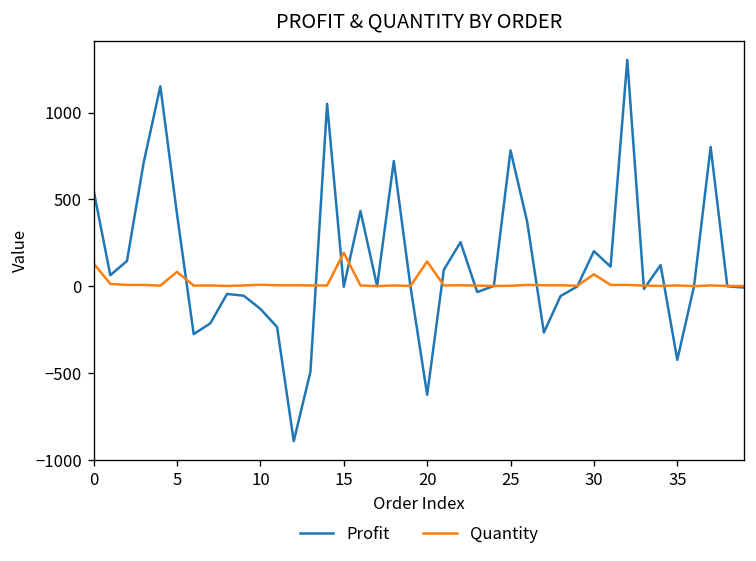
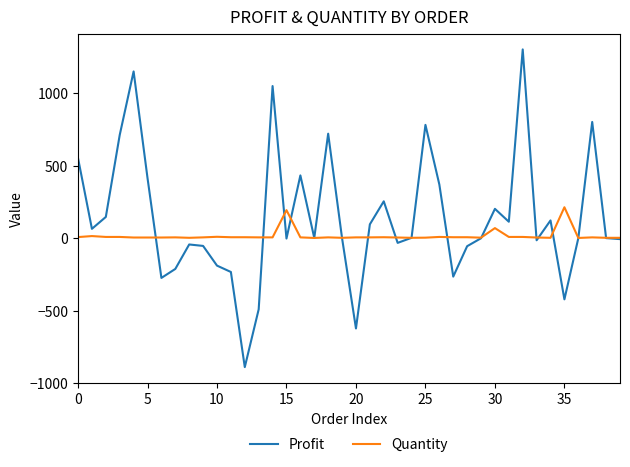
Quantity, 0: 130 -> 10
Quantity, 5: 80 -> 0
Profit, 10: -130 -> -190
Quantity, 20: 140 -> 10
Quantity, 35: 10 -> 210
